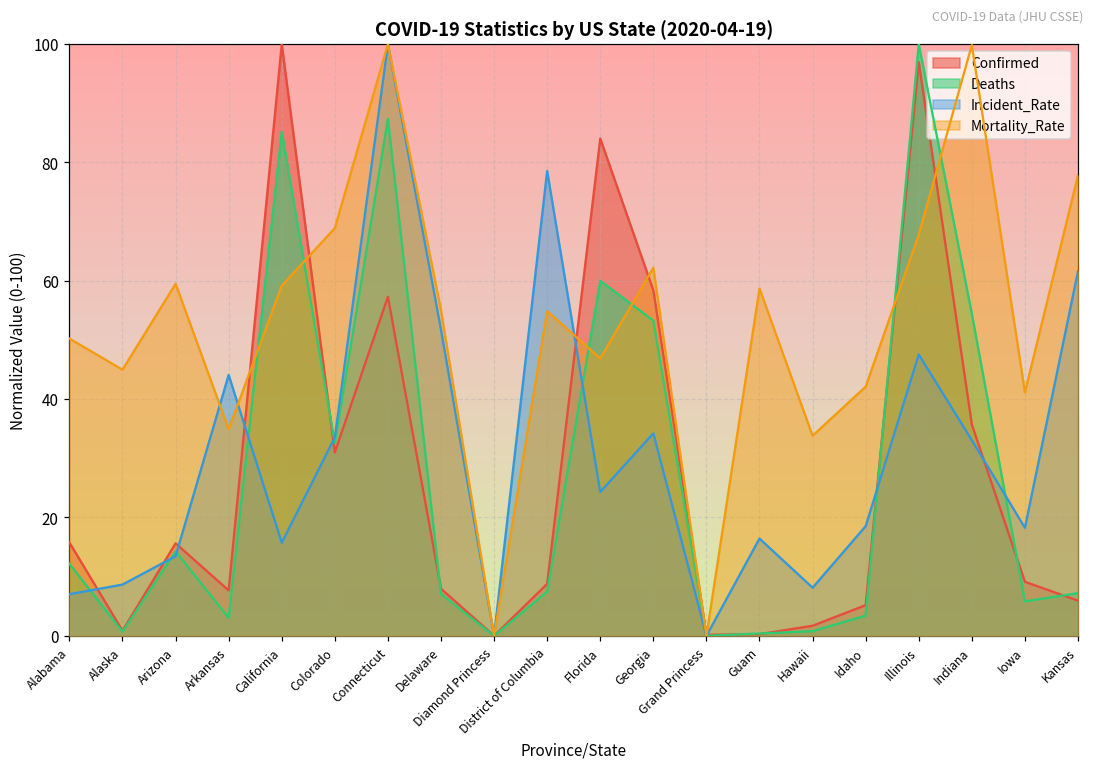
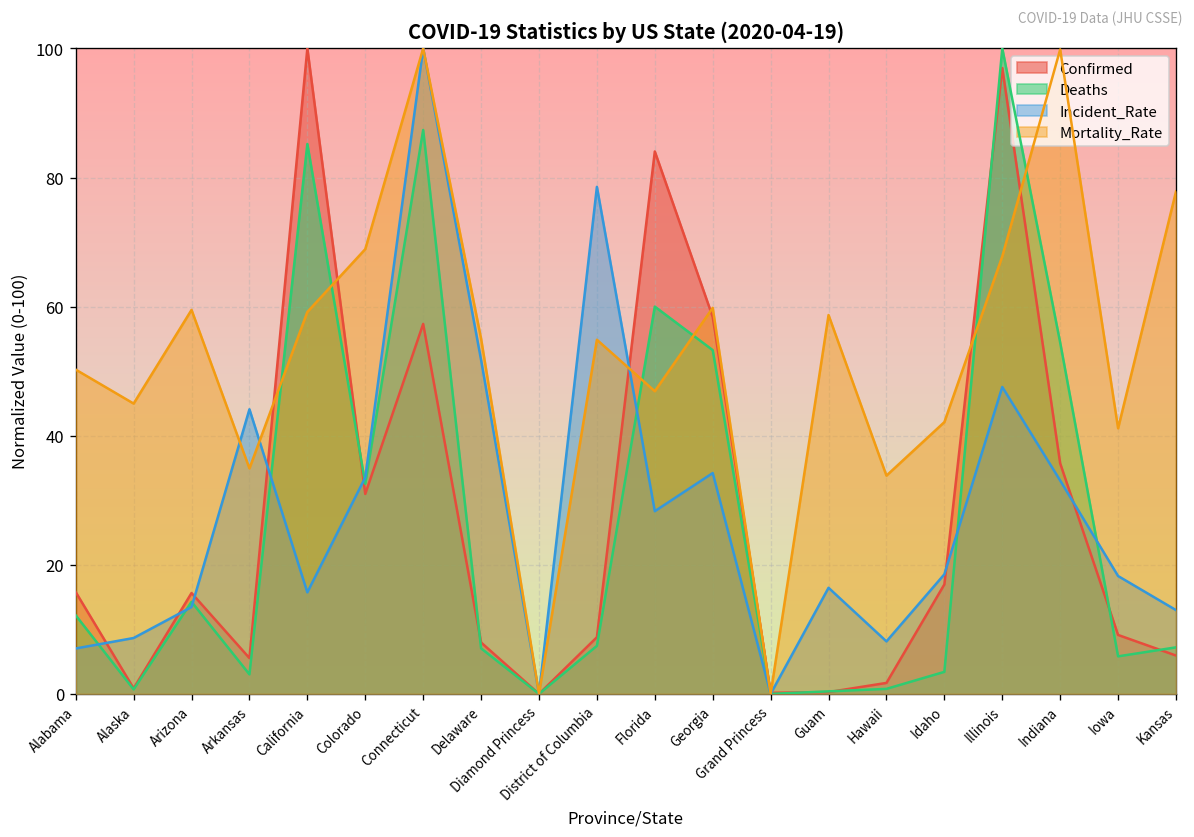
Confirmed, Arkansas: 8 -> 6
Incident_Rate, Florida: 24 -> 28
Mortality_Rate, Georgia: 62 -> 60
Confirmed, Idaho: 5 -> 17
Incident_Rate, Kansas: 62 -> 13
